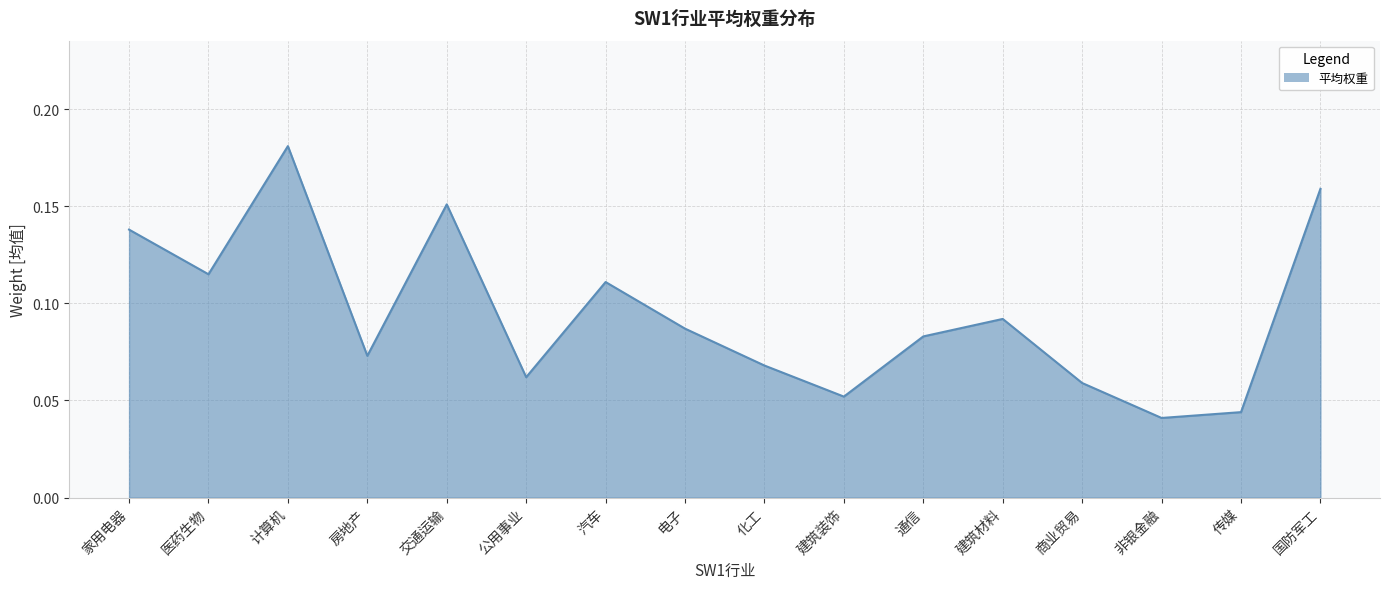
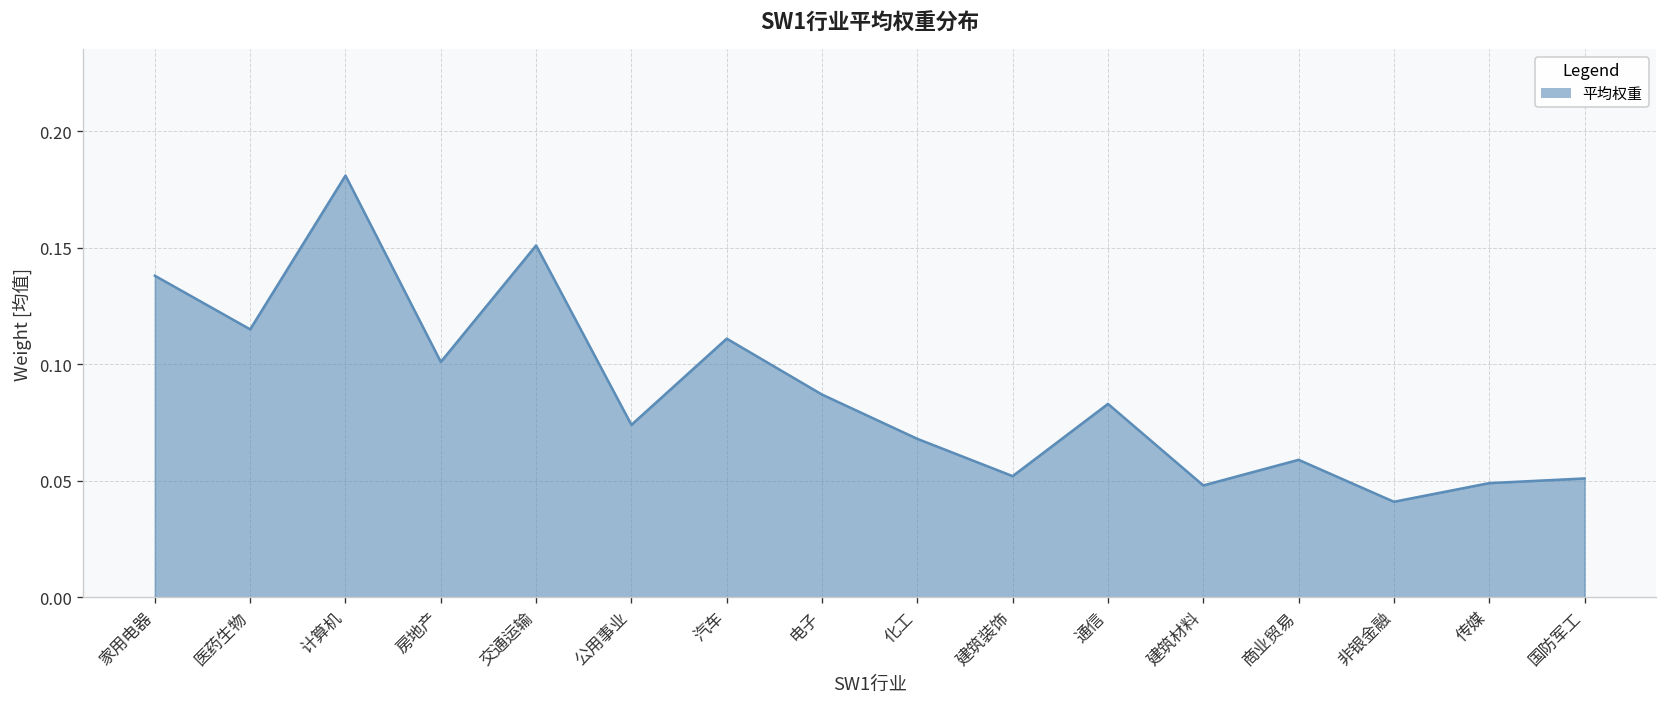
房地产: 0.073 -> 0.101
公用事业: 0.062 -> 0.074
建筑材料: 0.092 -> 0.048
传媒: 0.044 -> 0.049
国防军工: 0.159 -> 0.051
